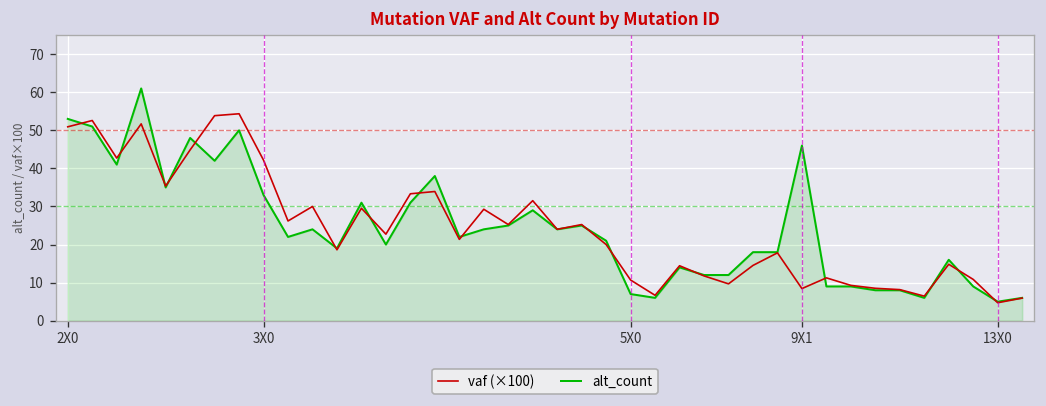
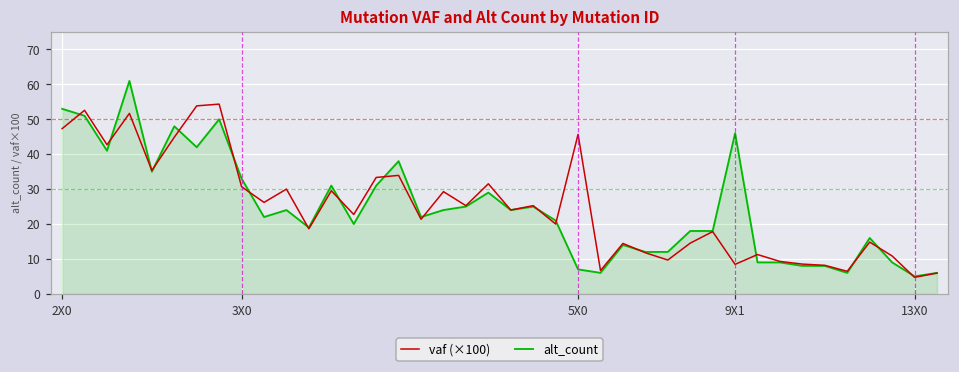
vaf (×100), 2X0: 51 -> 47
vaf (×100), 3X0: 42 -> 31
vaf (×100), 5X0: 11 -> 46
